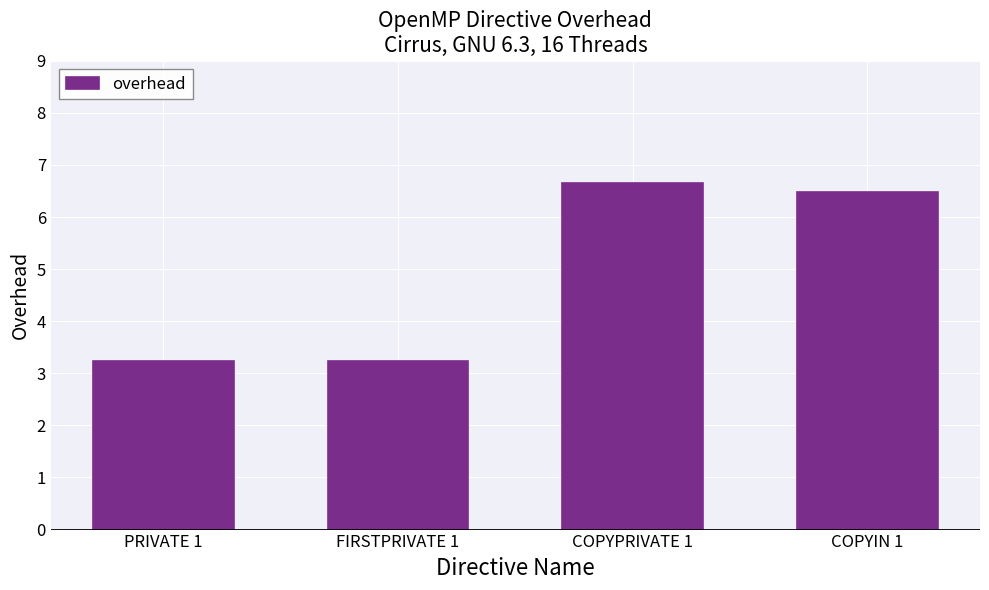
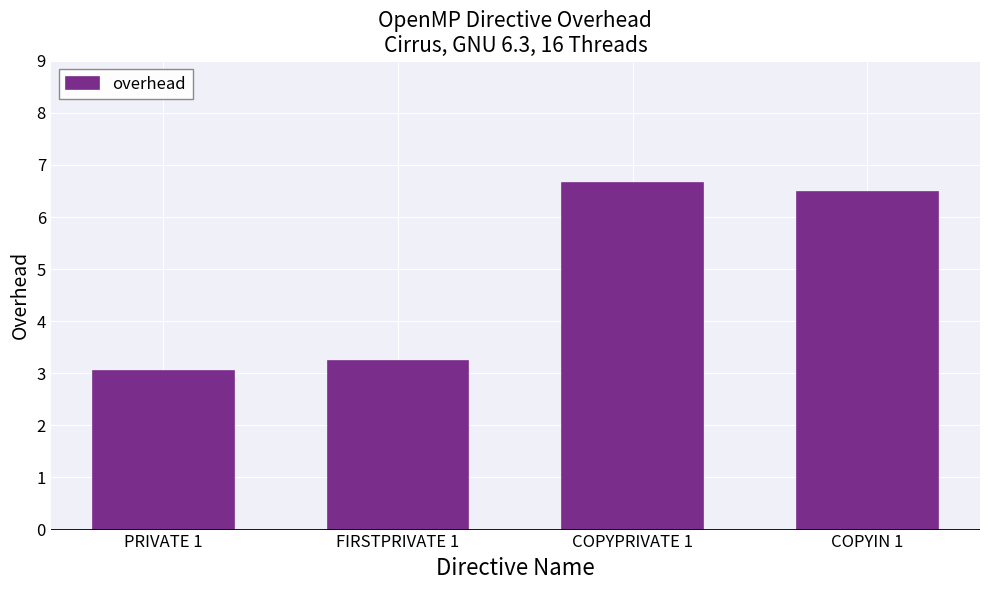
PRIVATE 1: 3.2 -> 3.0
